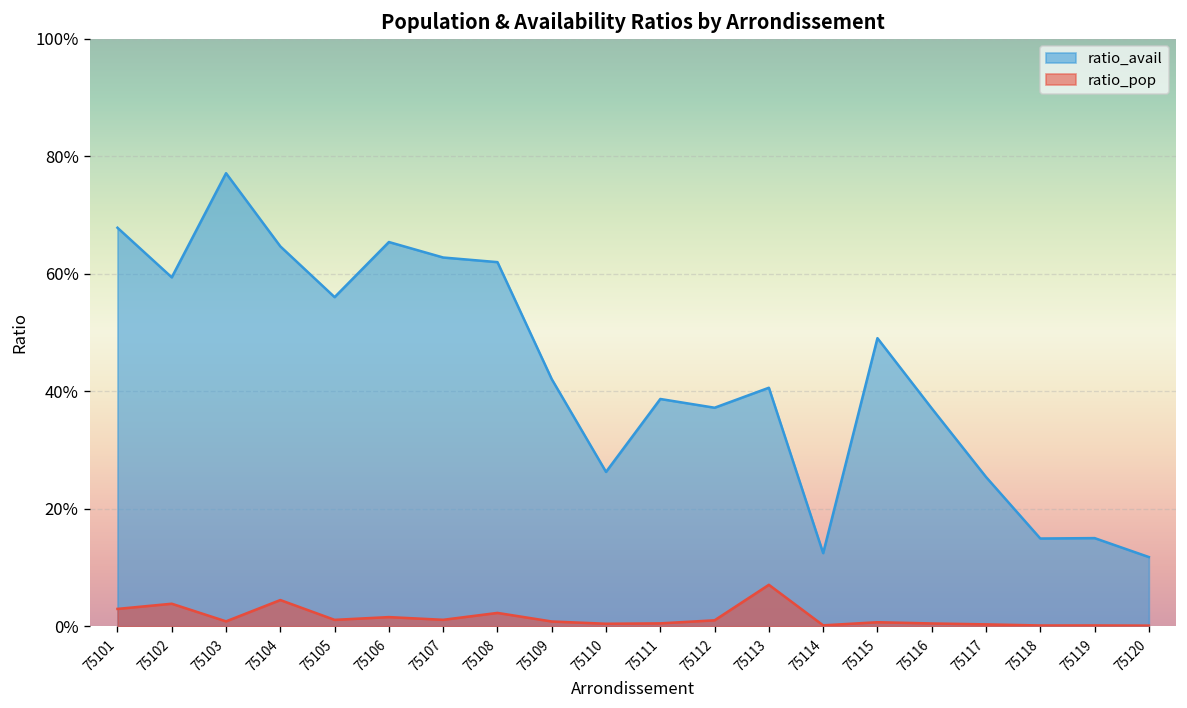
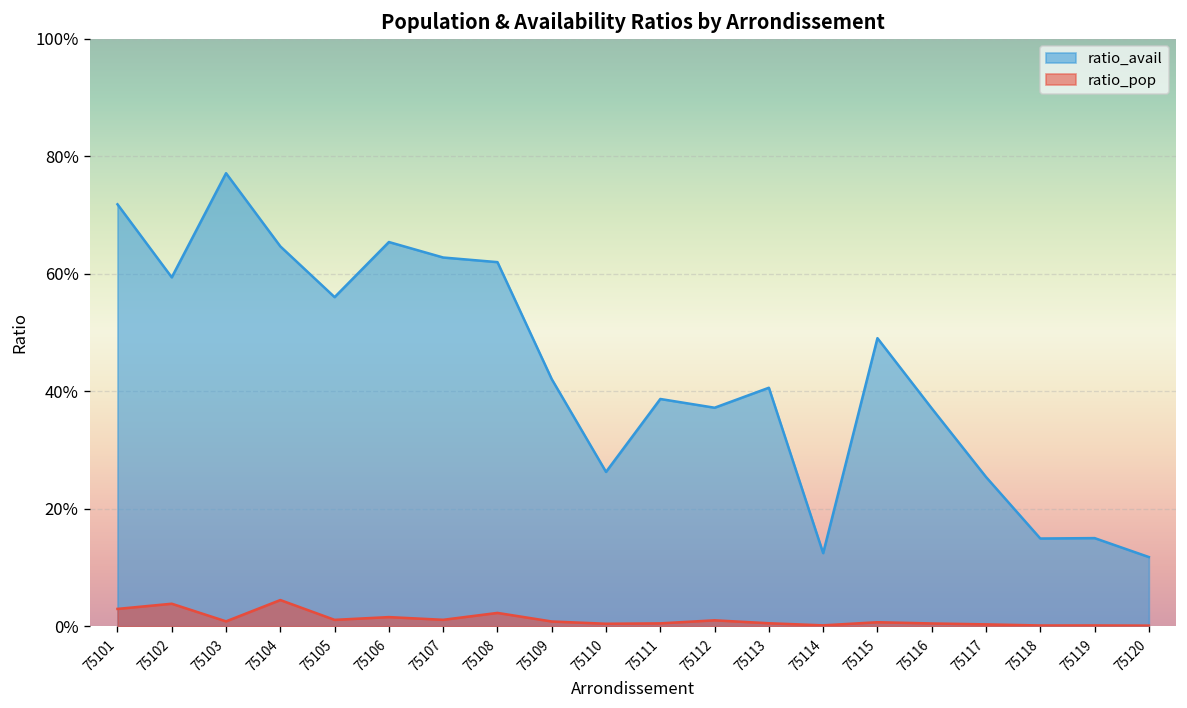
ratio_avail, 75101: 68% -> 72%
ratio_pop, 75113: 7% -> 1%
